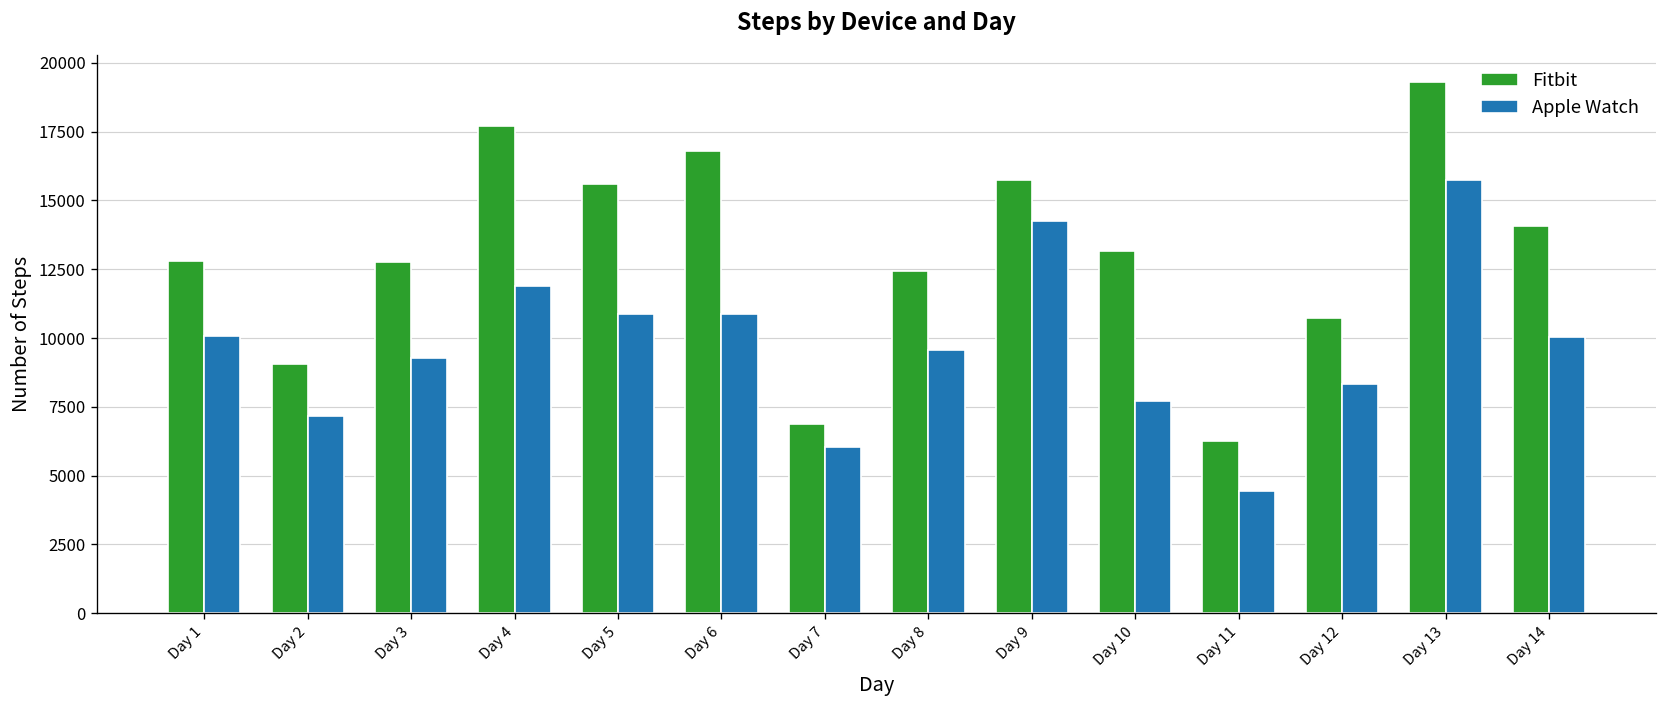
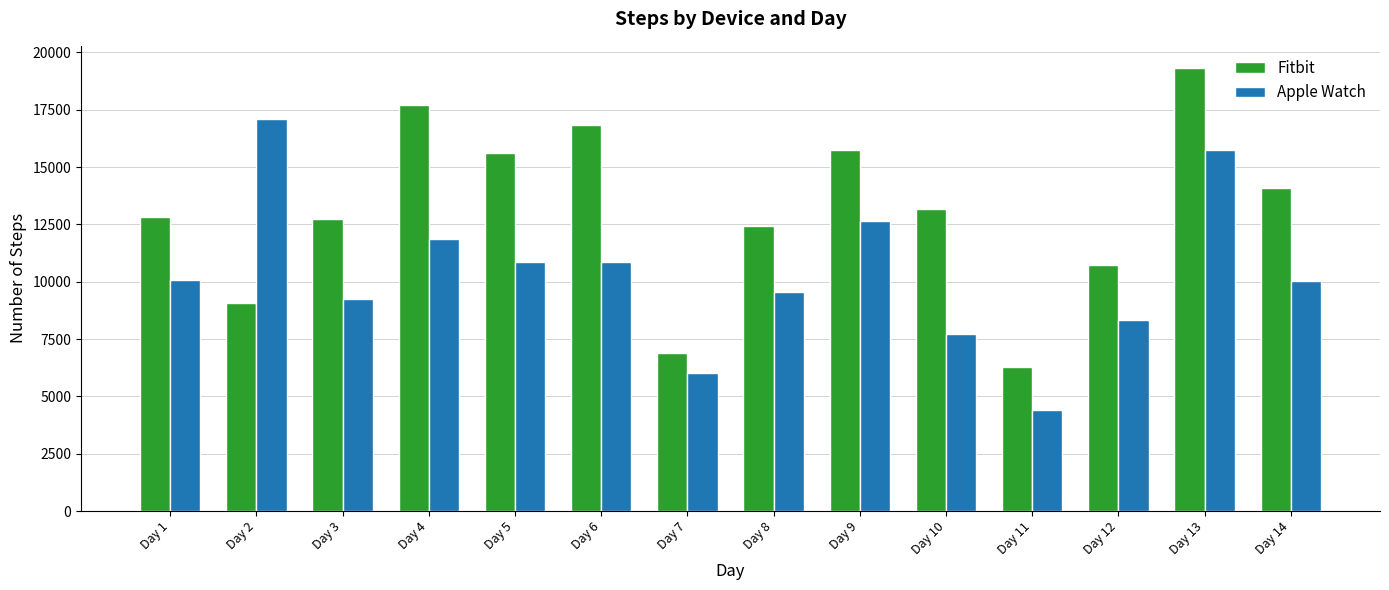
Apple Watch, Day 2: 7200 -> 17100
Apple Watch, Day 9: 14300 -> 12600
